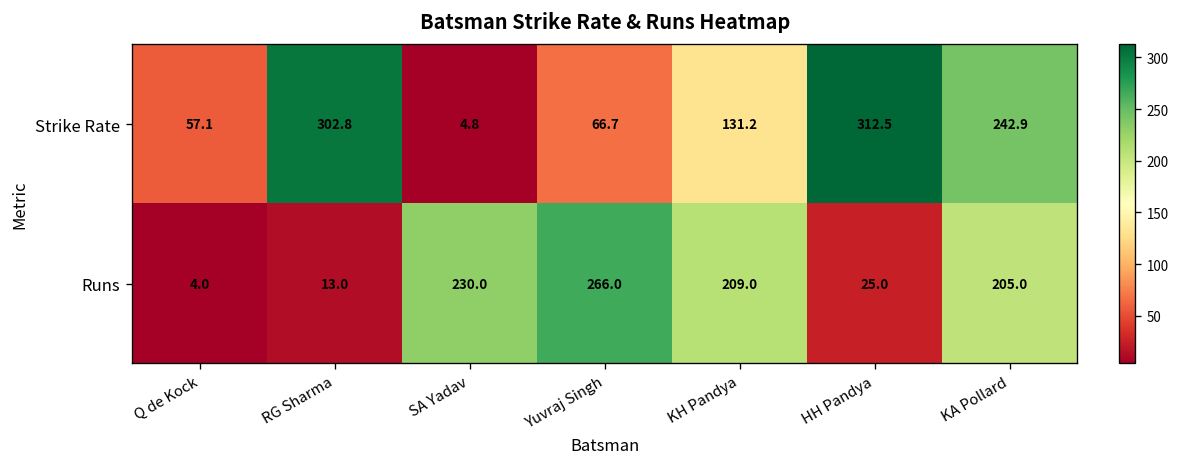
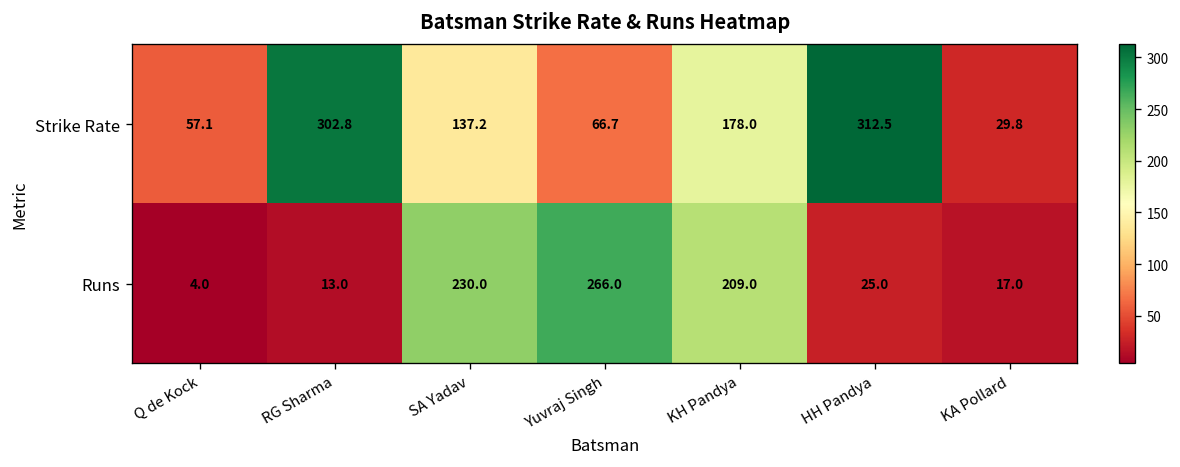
Strike Rate, SA Yadav: 4.8 -> 137.2
Strike Rate, KH Pandya: 131.2 -> 178.0
Strike Rate, KA Pollard: 242.9 -> 29.8
Runs, KA Pollard: 205.0 -> 17.0
